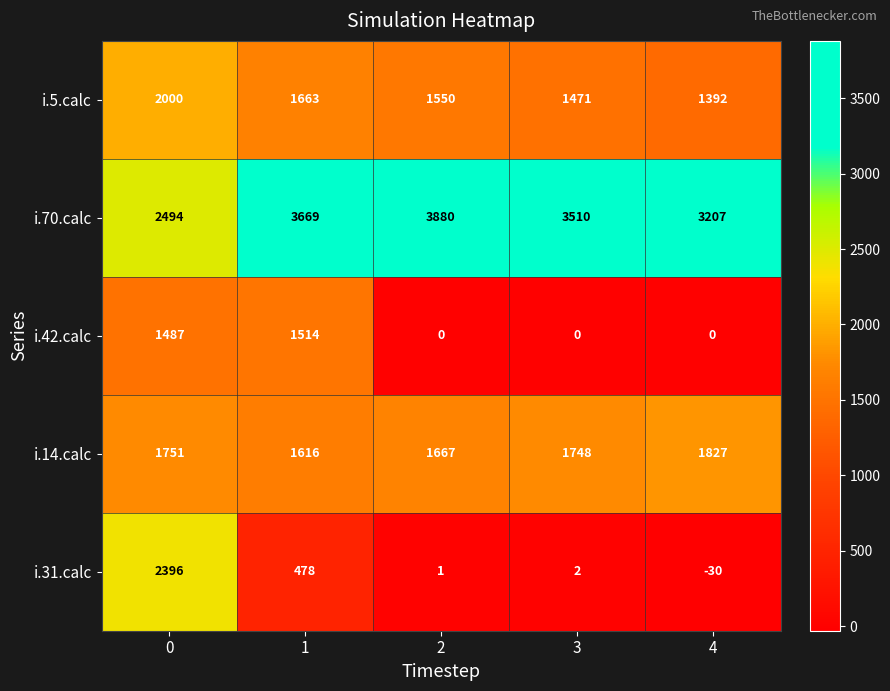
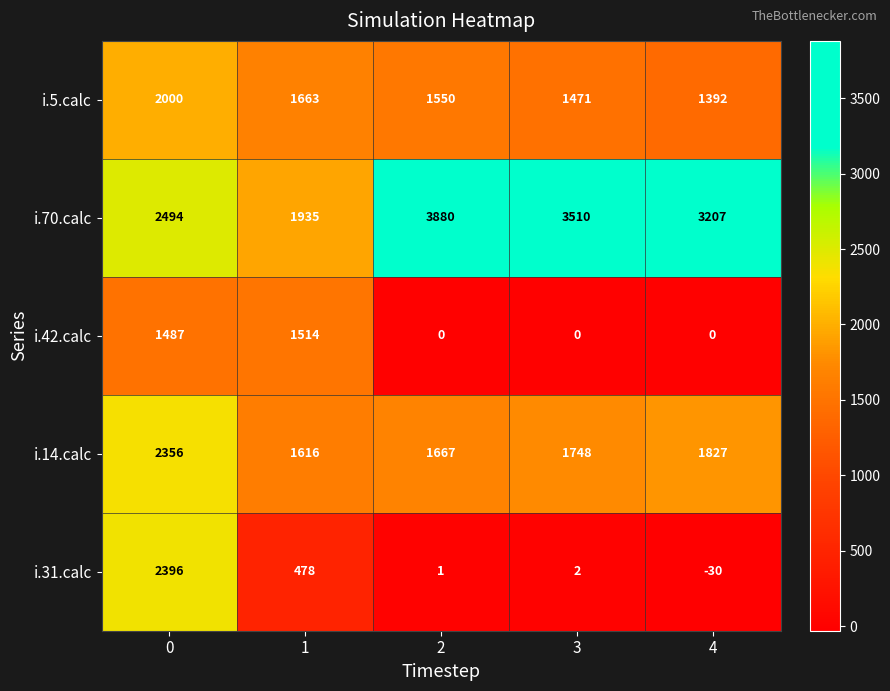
i.70.calc, 1: 3669 -> 1935
i.14.calc, 0: 1751 -> 2356
